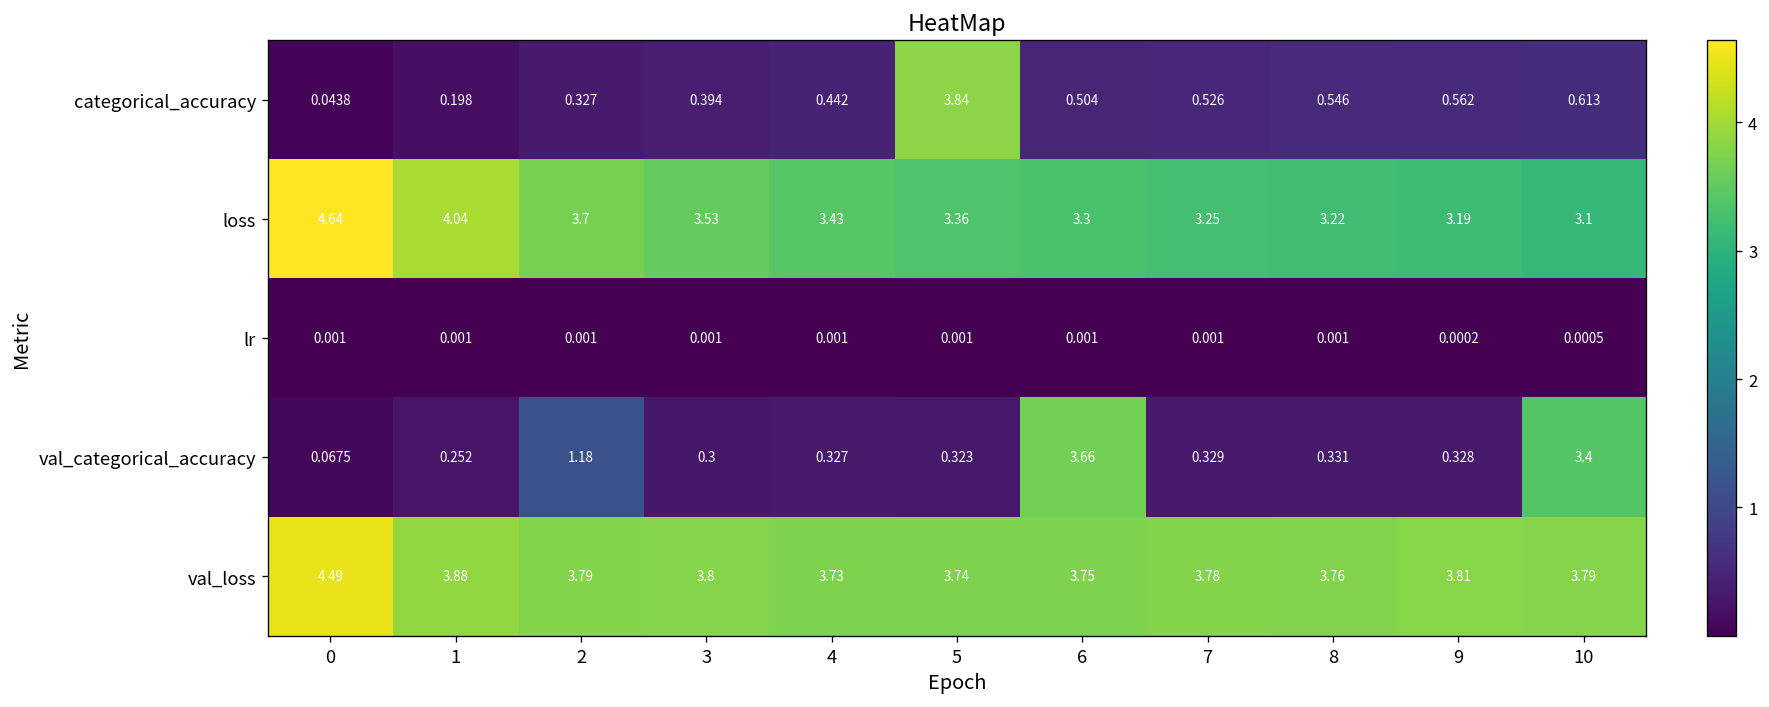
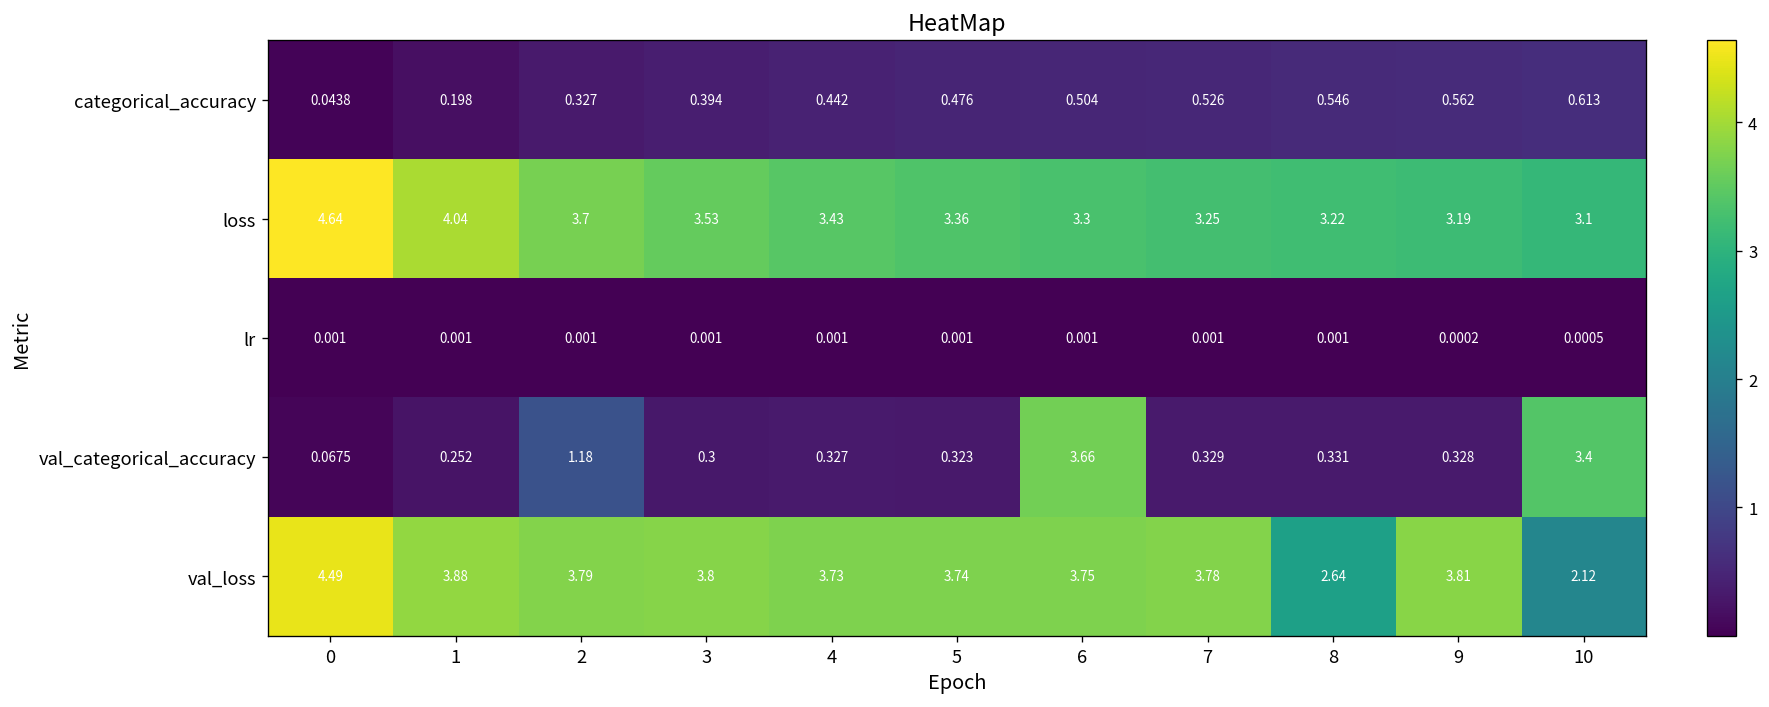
categorical_accuracy, 5: 3.84 -> 0.476
val_loss, 8: 3.76 -> 2.64
val_loss, 10: 3.79 -> 2.12
